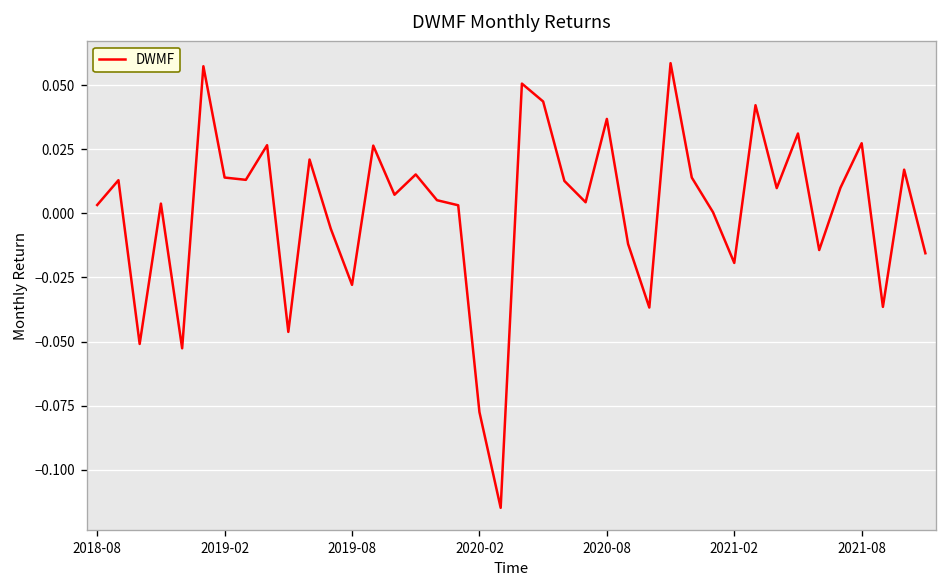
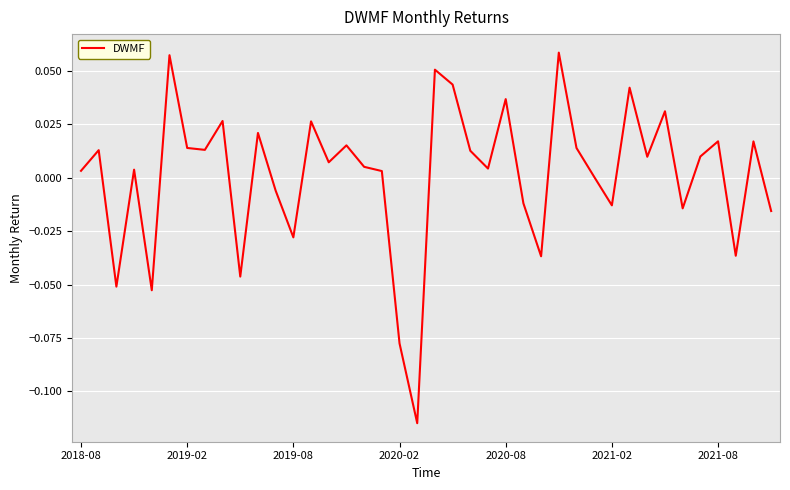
2021-02: -0.019 -> -0.013
2021-08: 0.027 -> 0.017
